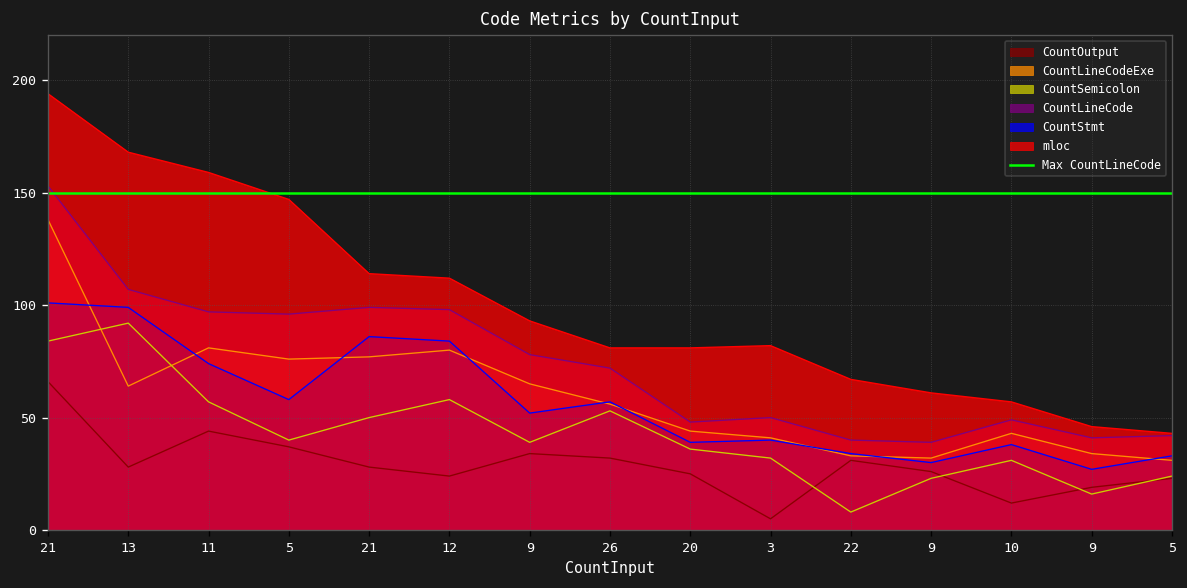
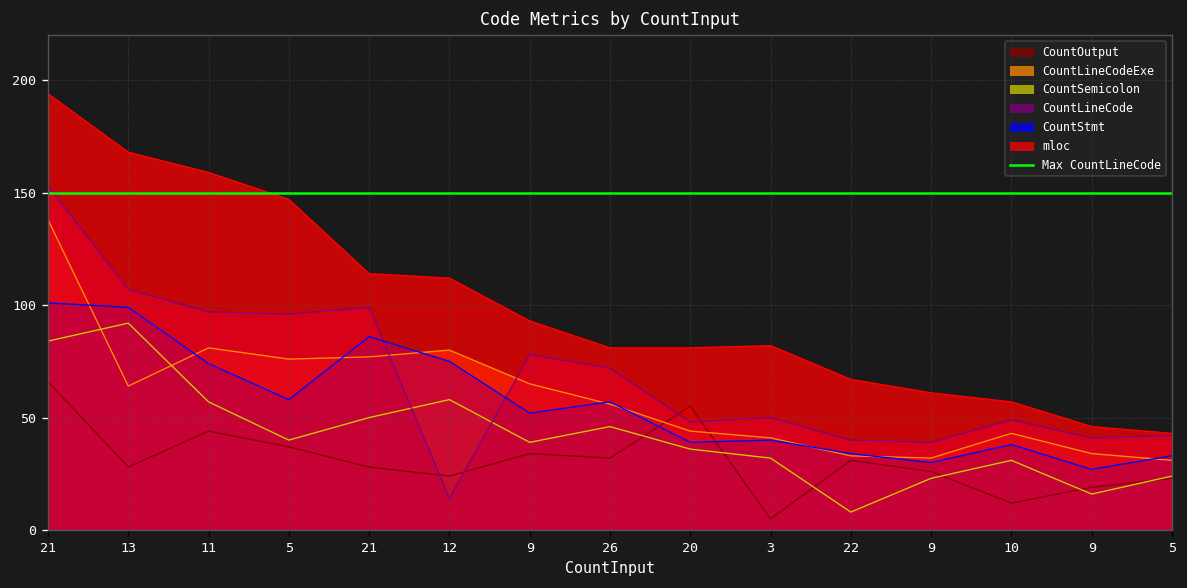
CountLineCode, 12: 98 -> 14
CountStmt, 12: 84 -> 75
CountSemicolon, 26: 53 -> 46
CountOutput, 20: 25 -> 55
